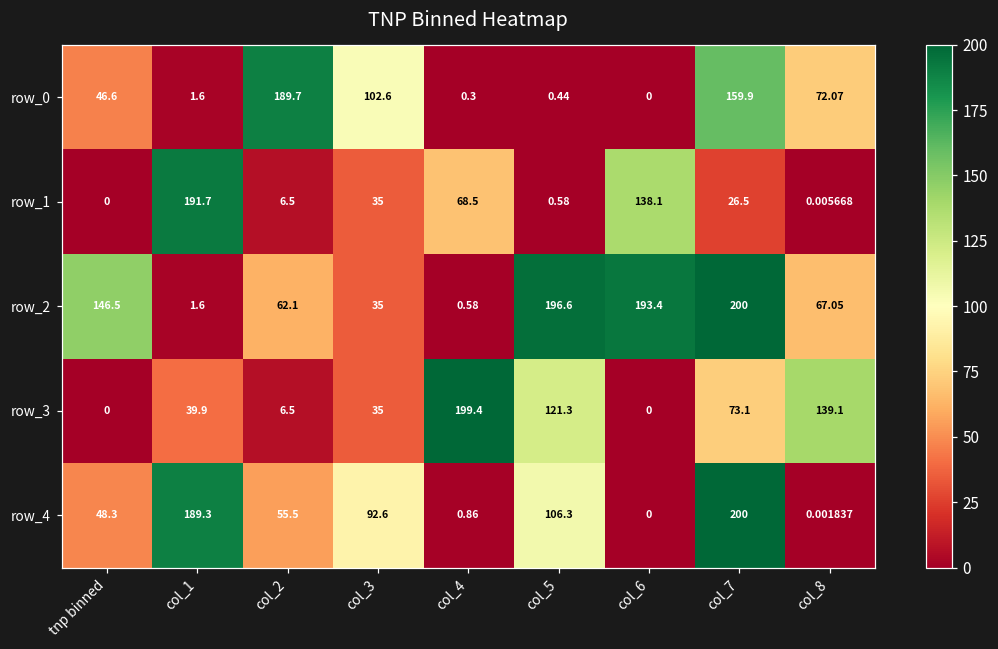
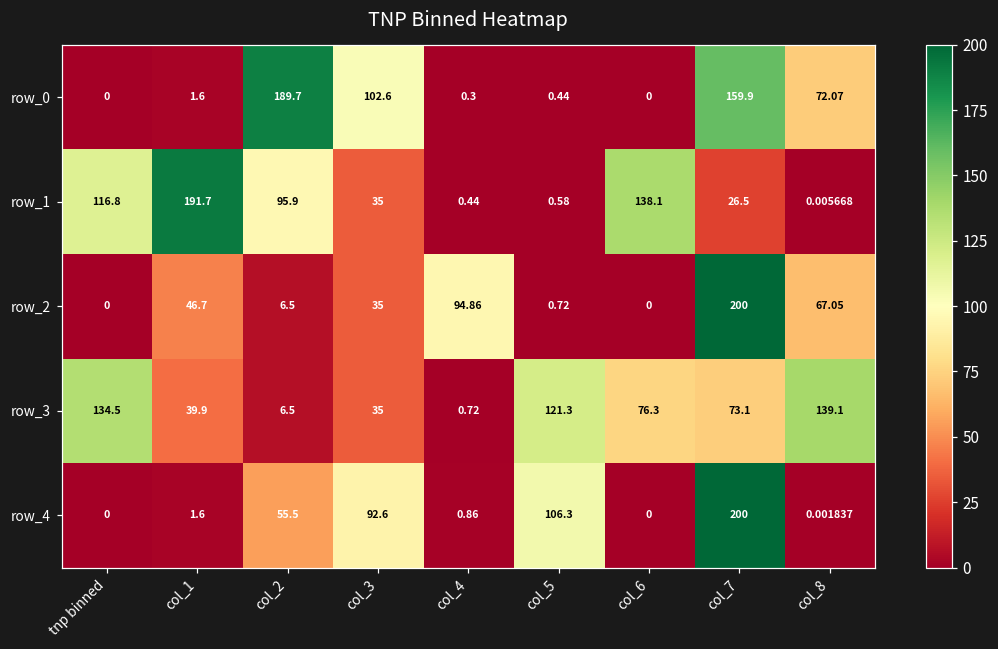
row_0, tnp binned: 46.6 -> 0
row_1, tnp binned: 0 -> 116.8
row_1, col_2: 6.5 -> 95.9
row_1, col_4: 68.5 -> 0.44
row_2, tnp binned: 146.5 -> 0
row_2, col_1: 1.6 -> 46.7
row_2, col_2: 62.1 -> 6.5
row_2, col_4: 0.58 -> 94.86
row_2, col_5: 196.6 -> 0.72
row_2, col_6: 193.4 -> 0
row_3, tnp binned: 0 -> 134.5
row_3, col_4: 199.4 -> 0.72
row_3, col_6: 0 -> 76.3
row_4, tnp binned: 48.3 -> 0
row_4, col_1: 189.3 -> 1.6
